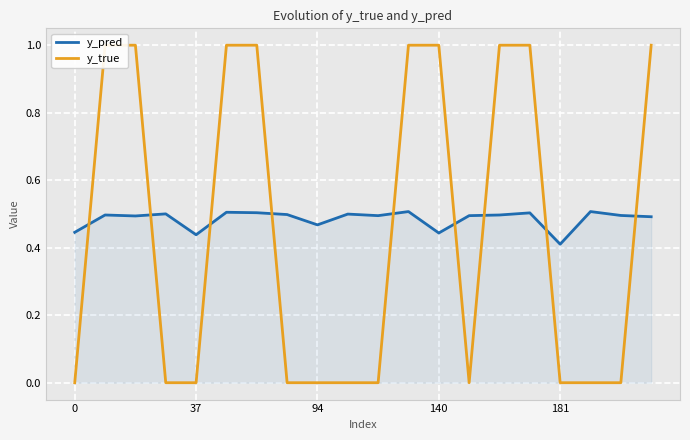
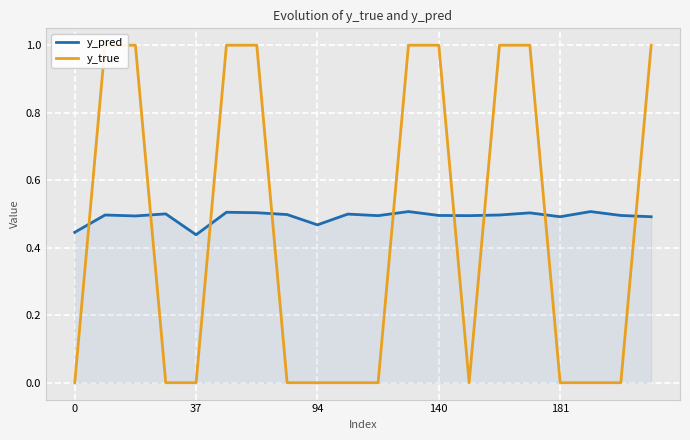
y_pred, 140: 0.44 -> 0.50
y_pred, 181: 0.41 -> 0.49
